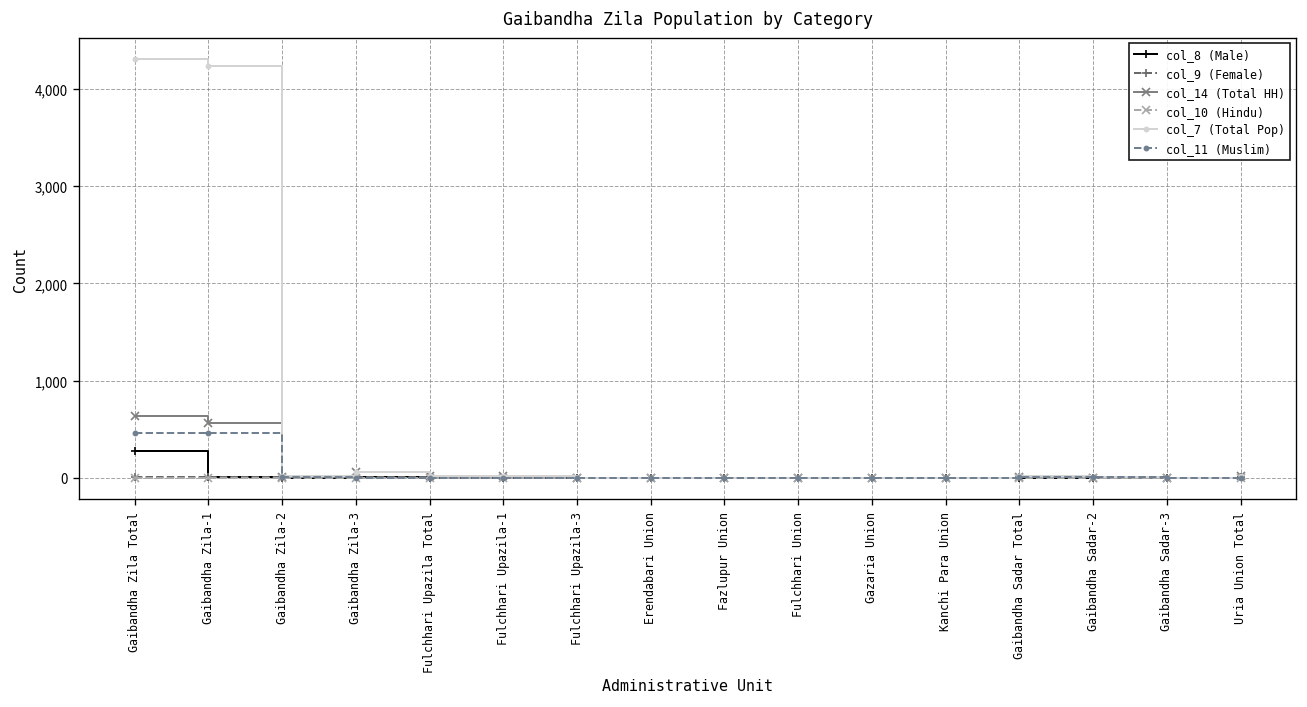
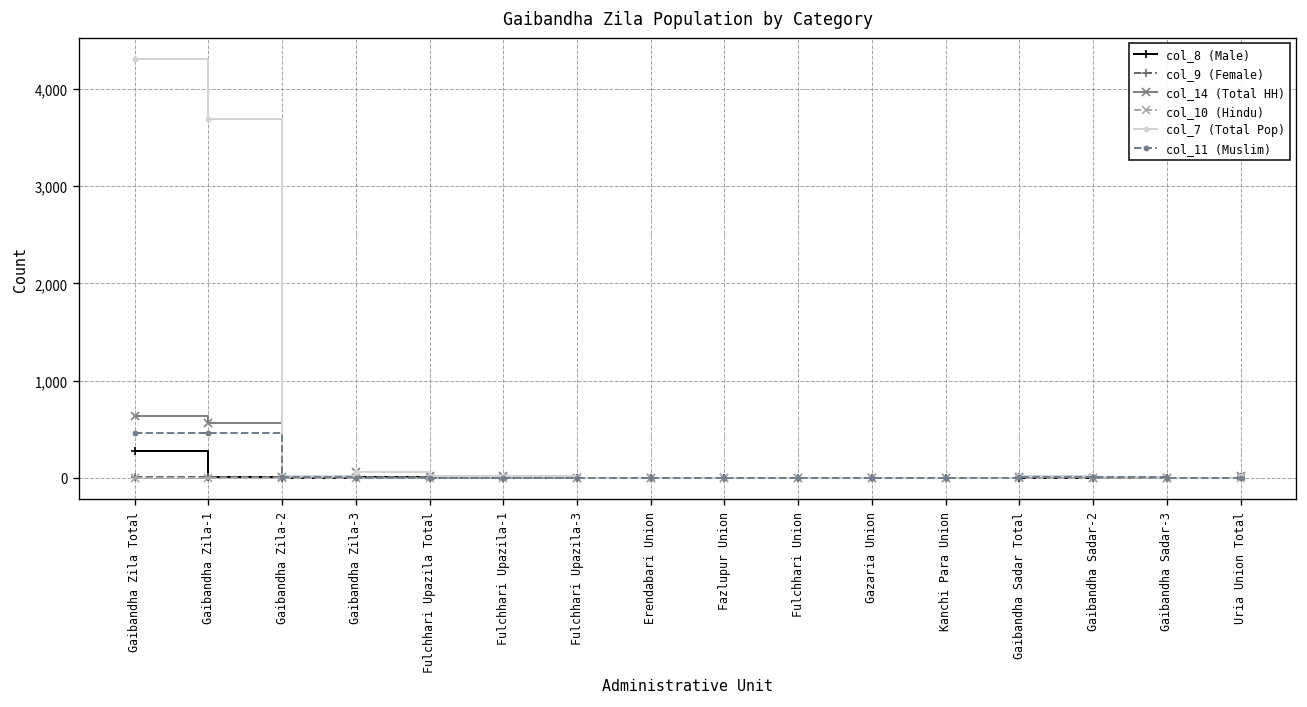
col_7 (Total Pop), Gaibandha Zila-1: 4,200 -> 3,700
